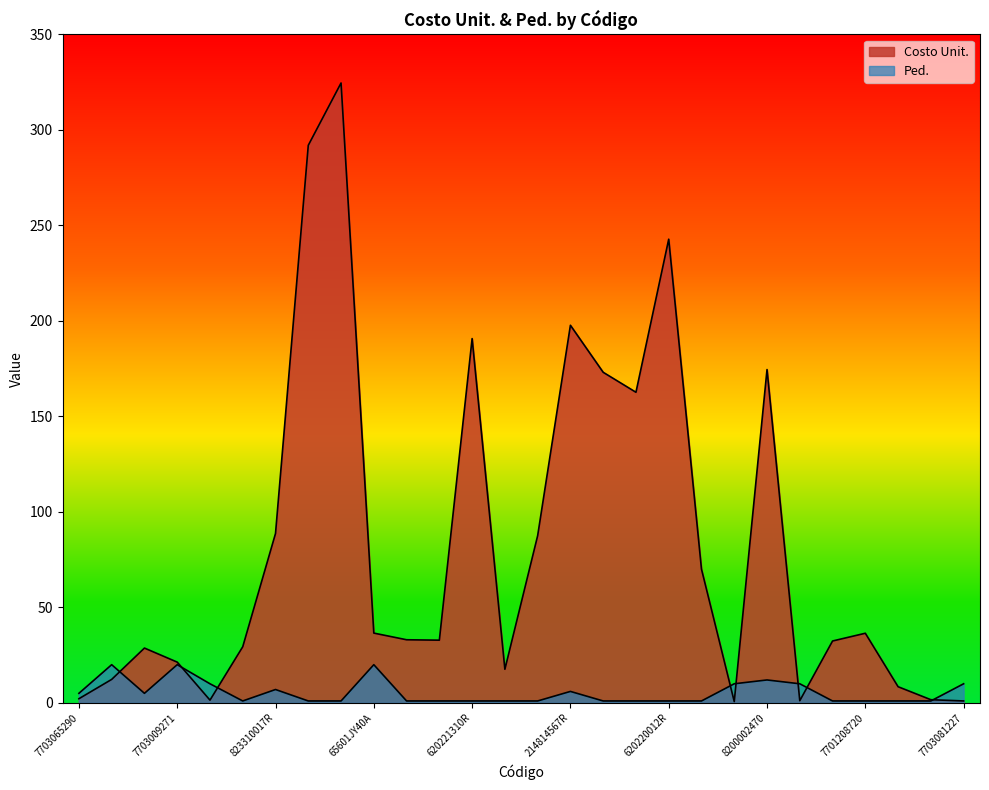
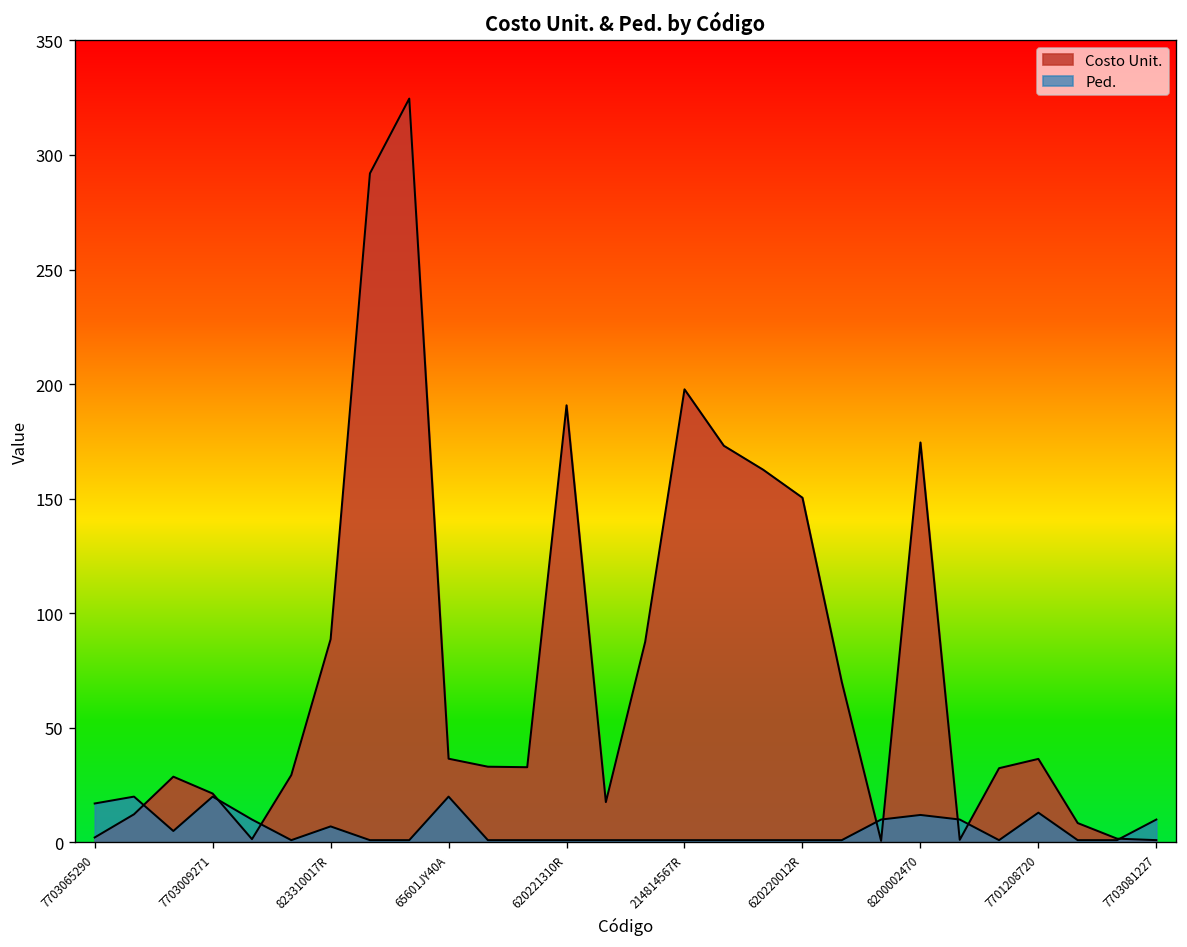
Ped., 7703065290: 5 -> 17
Ped., 214814567R: 6 -> 1
Costo Unit., 620220012R: 243 -> 150
Ped., 7701208720: 1 -> 13
